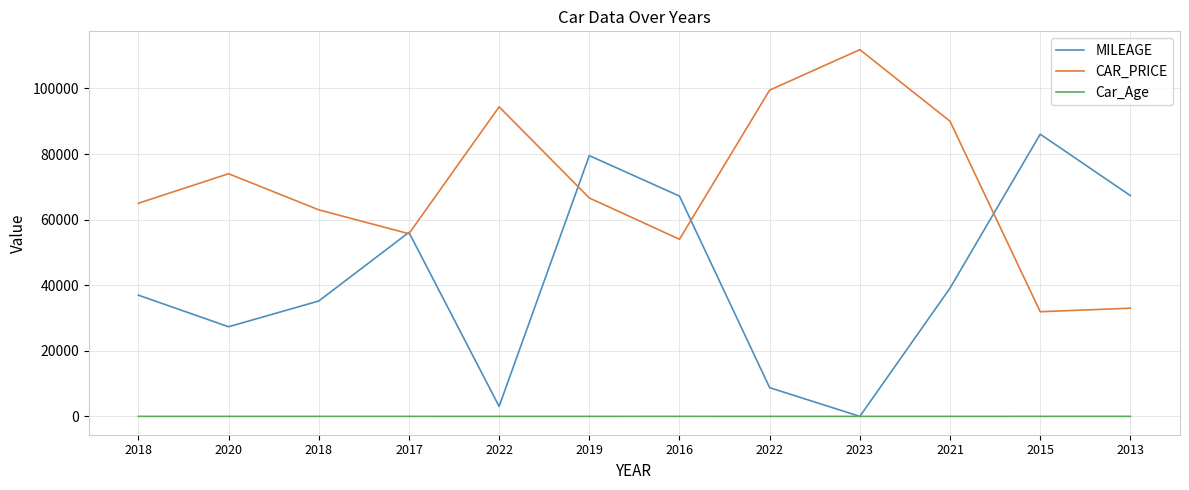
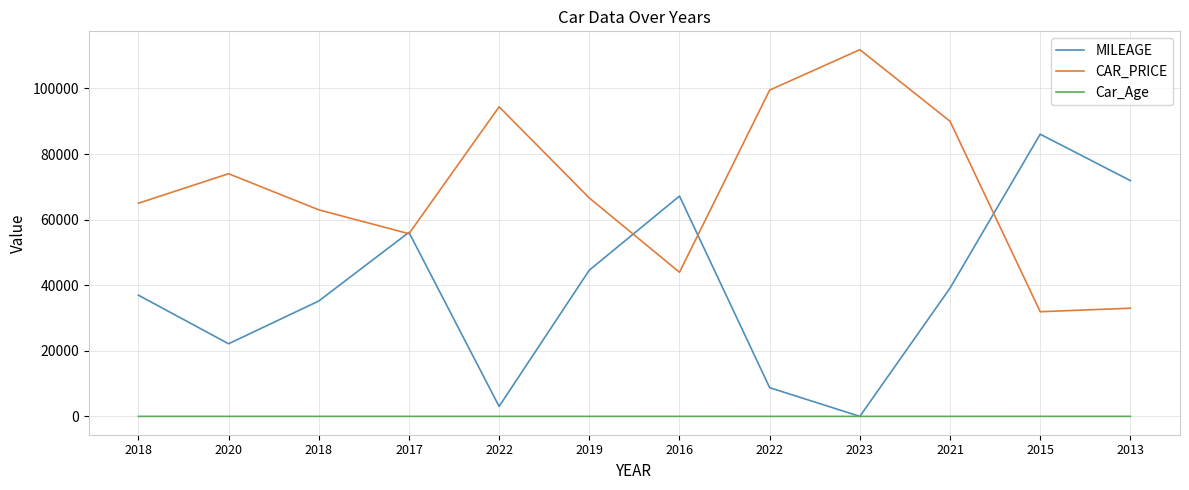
MILEAGE, 2020: 27000 -> 22000
MILEAGE, 2019: 80000 -> 45000
CAR_PRICE, 2016: 54000 -> 44000
MILEAGE, 2013: 67000 -> 72000
